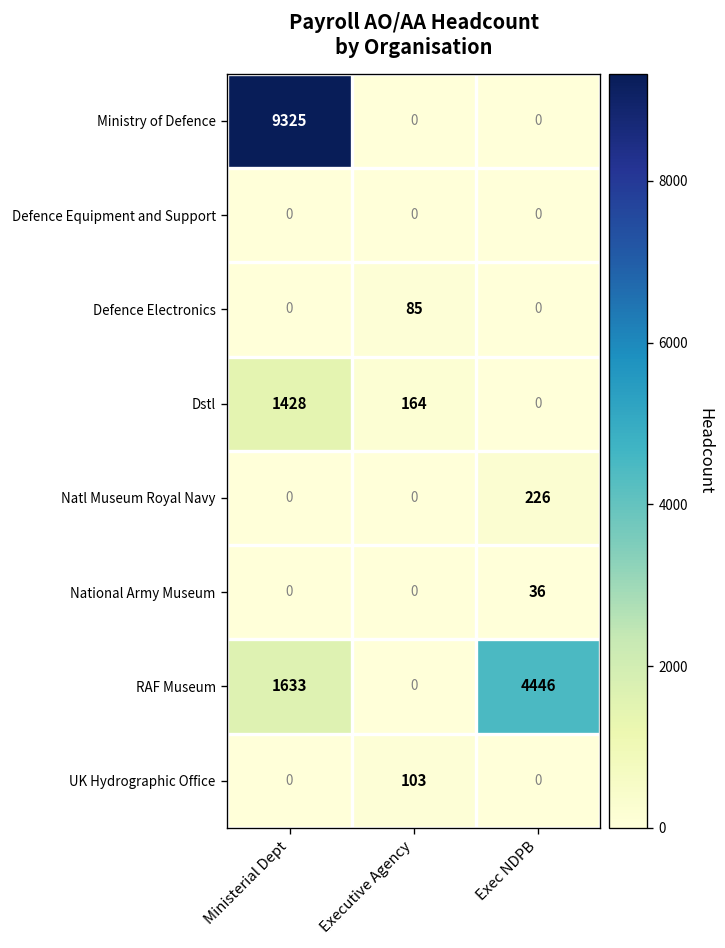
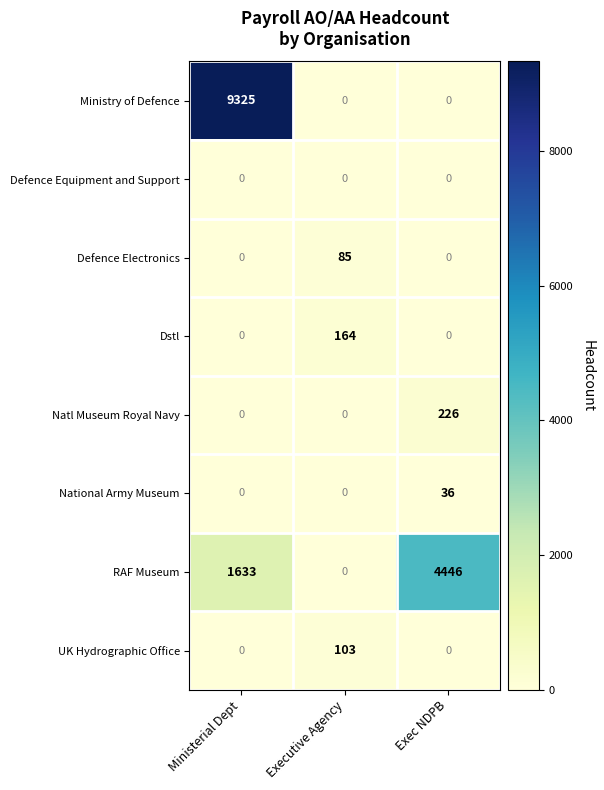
Dstl, Ministerial Dept: 1428 -> 0
